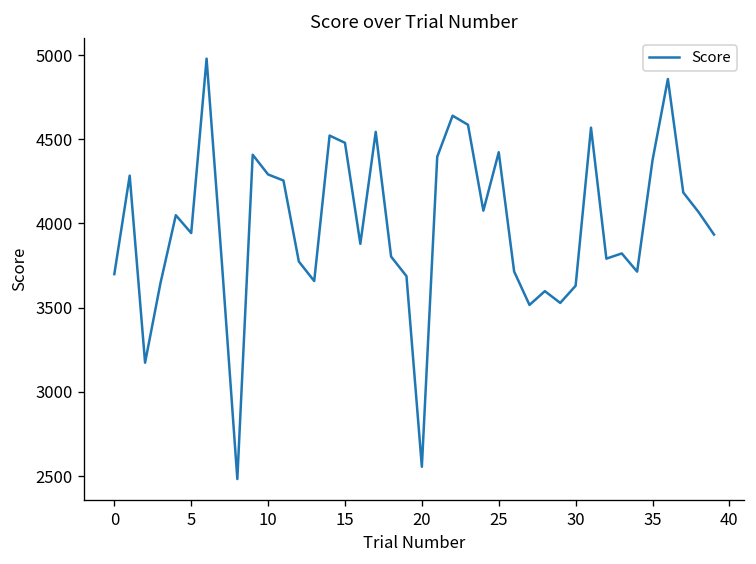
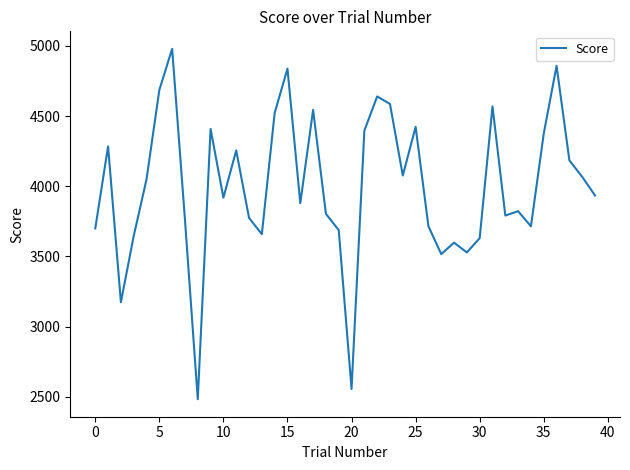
5: 3940 -> 4690
10: 4290 -> 3920
15: 4480 -> 4840
